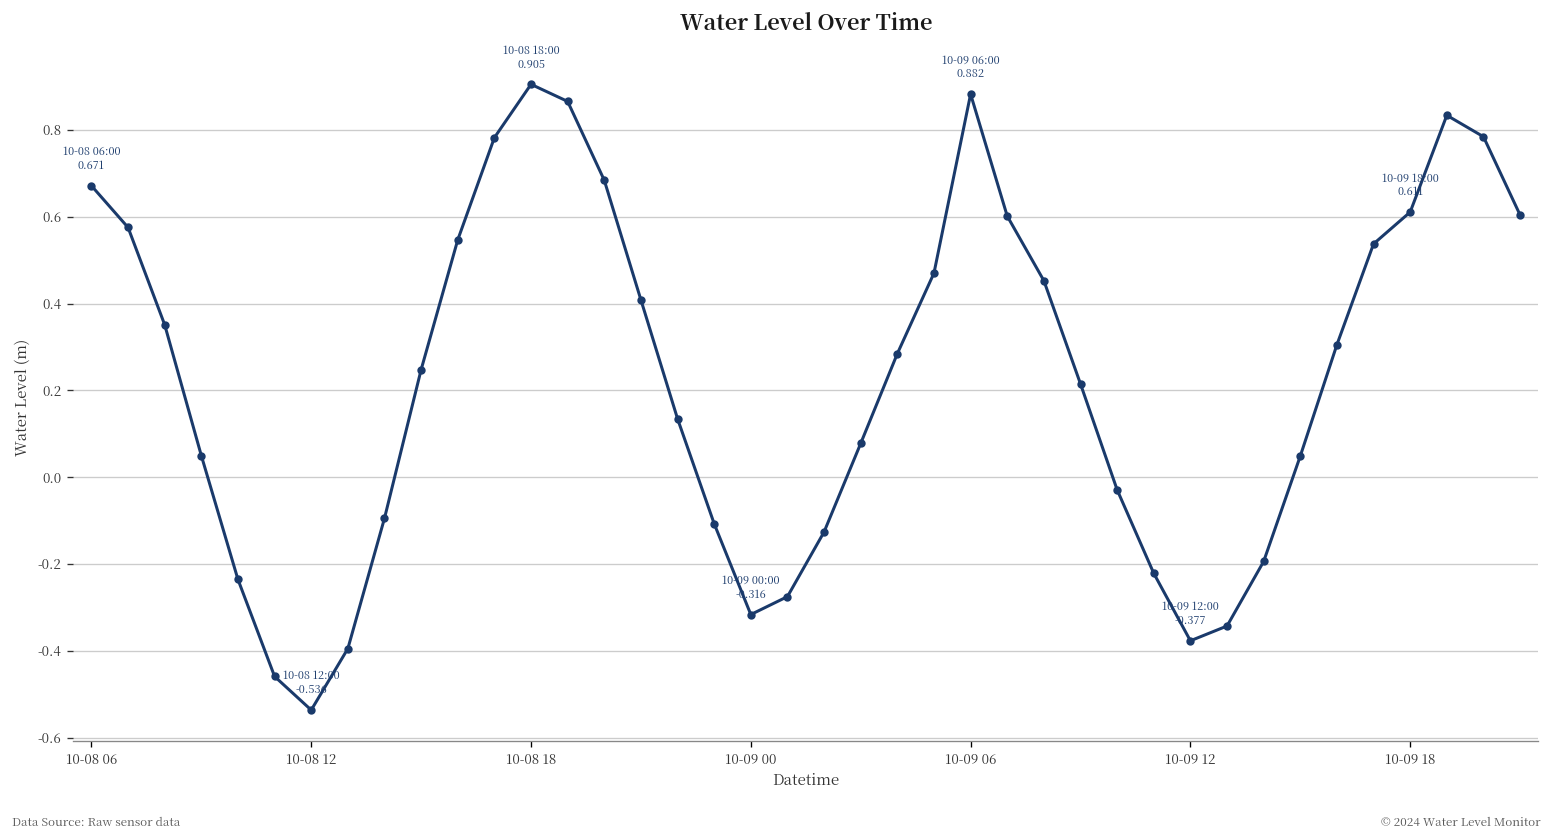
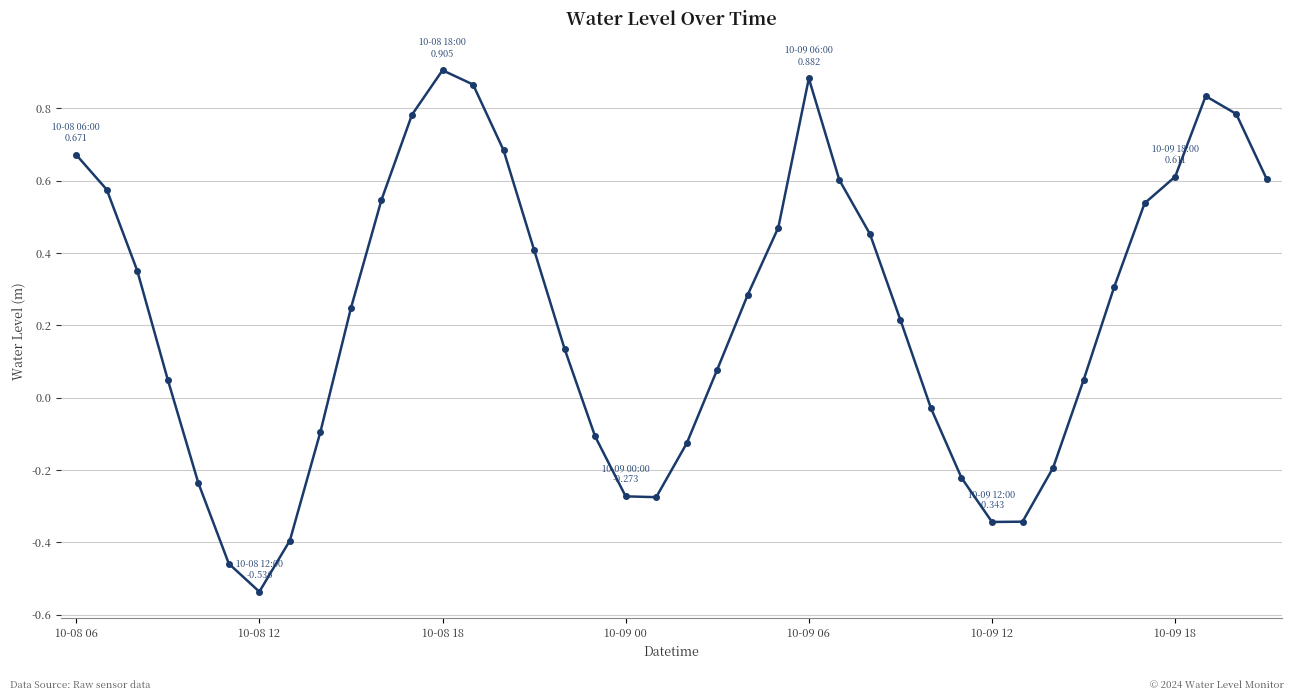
10-09 00: -0.316 -> -0.273
10-09 12: -0.377 -> -0.343
